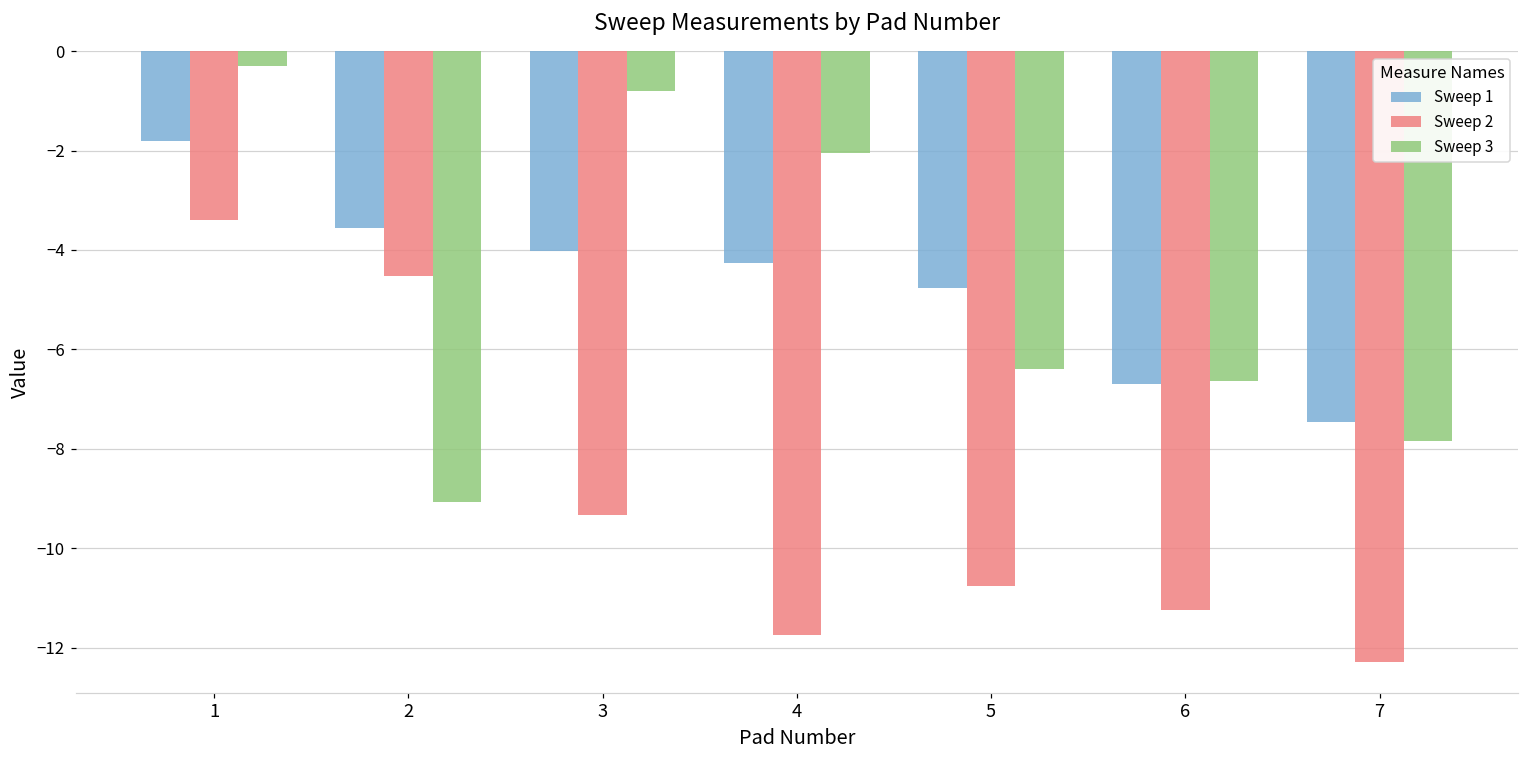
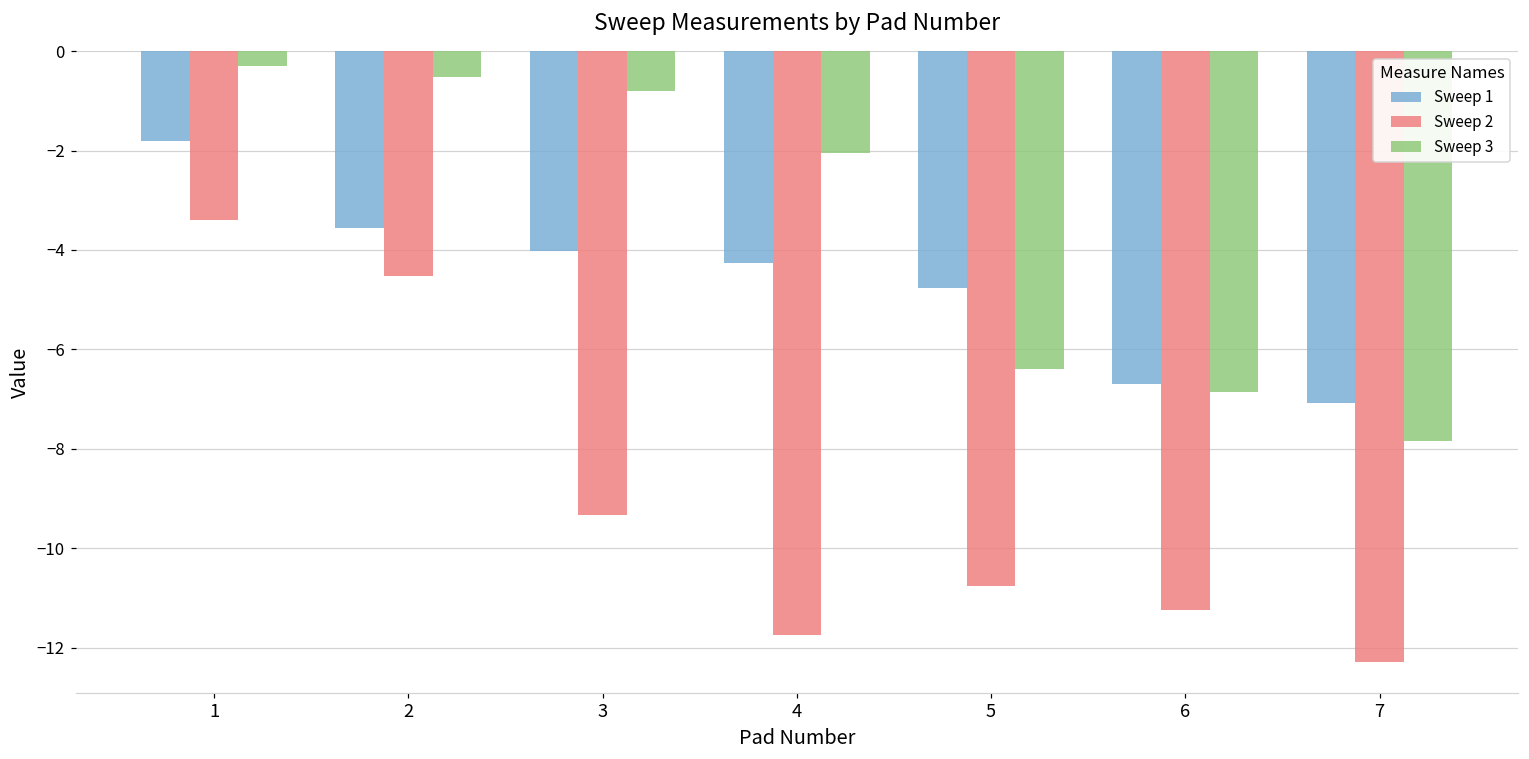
Sweep 3, 2: -9.1 -> -0.5
Sweep 3, 6: -6.6 -> -6.9
Sweep 1, 7: -7.5 -> -7.1
